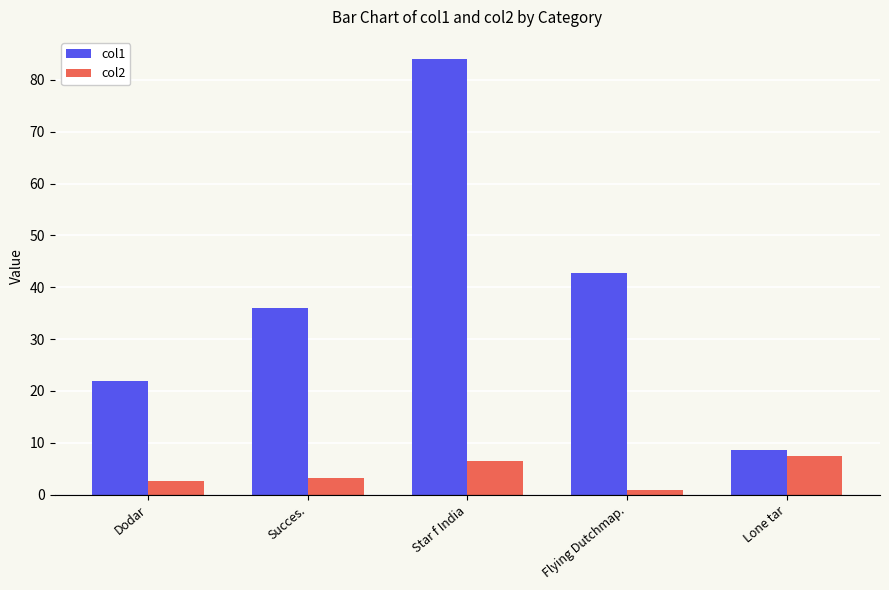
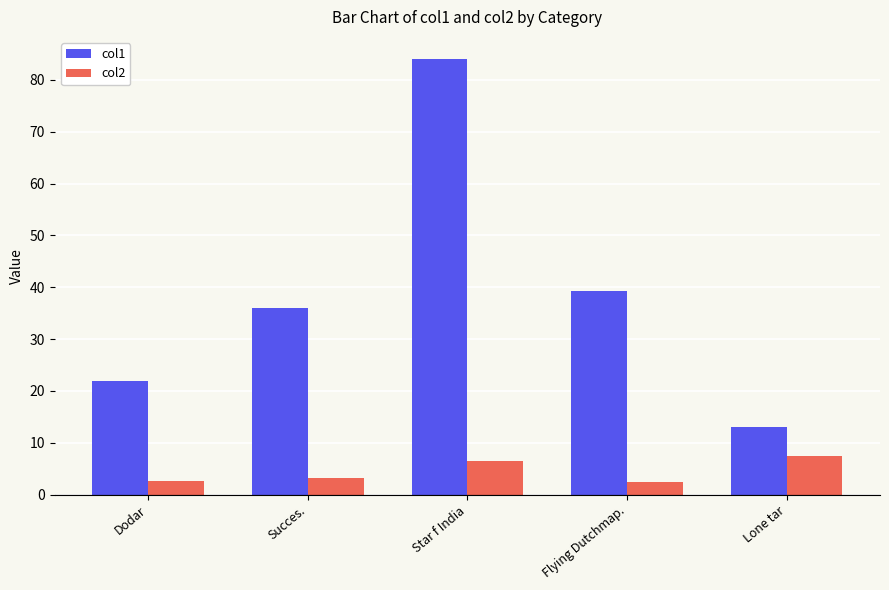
col1, Flying Dutchmap.: 43 -> 39
col2, Flying Dutchmap.: 1 -> 3
col1, Lone tar: 9 -> 13
